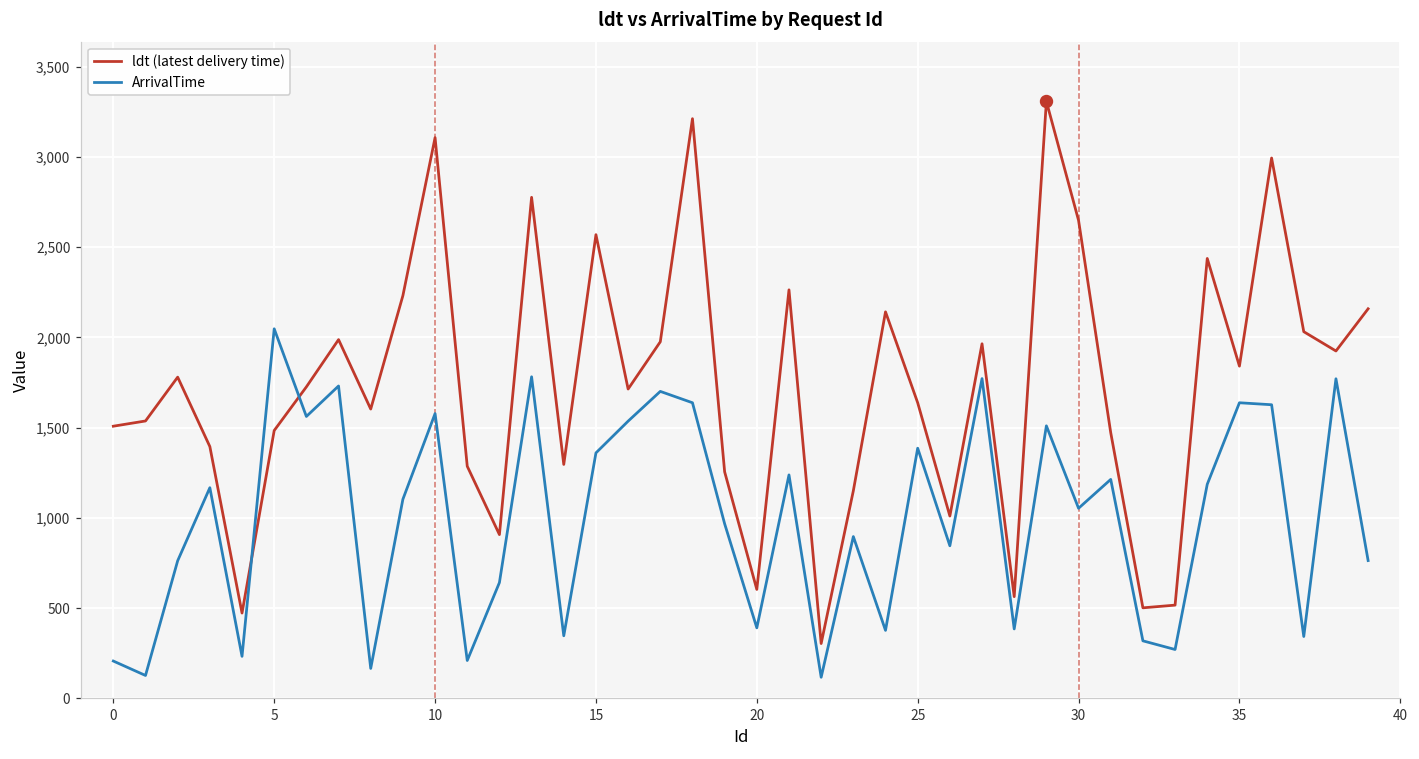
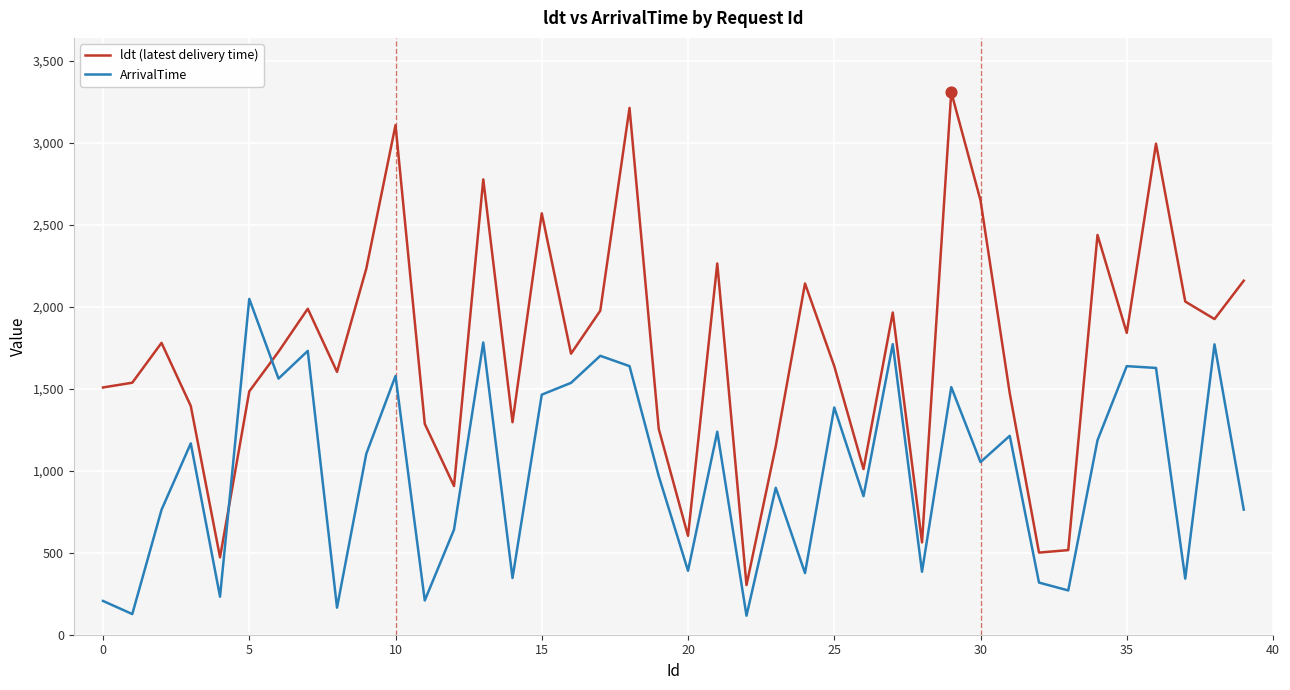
ArrivalTime, 15: 1,360 -> 1,460
